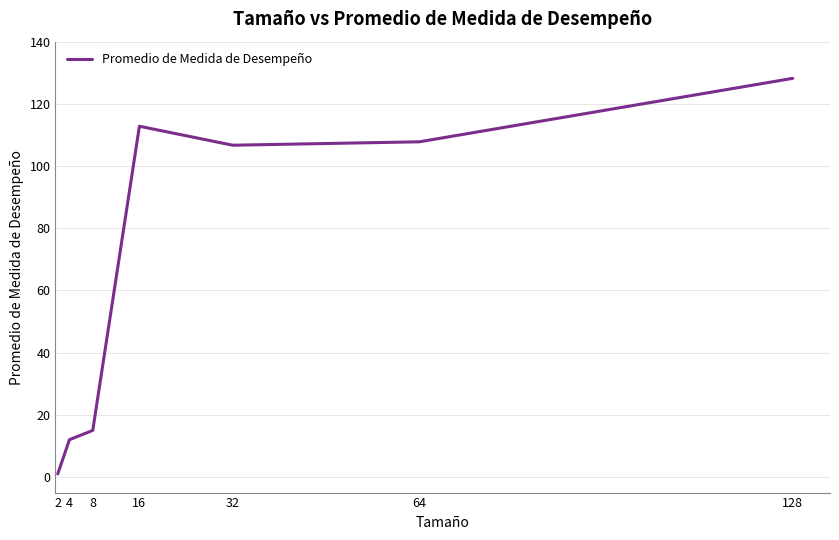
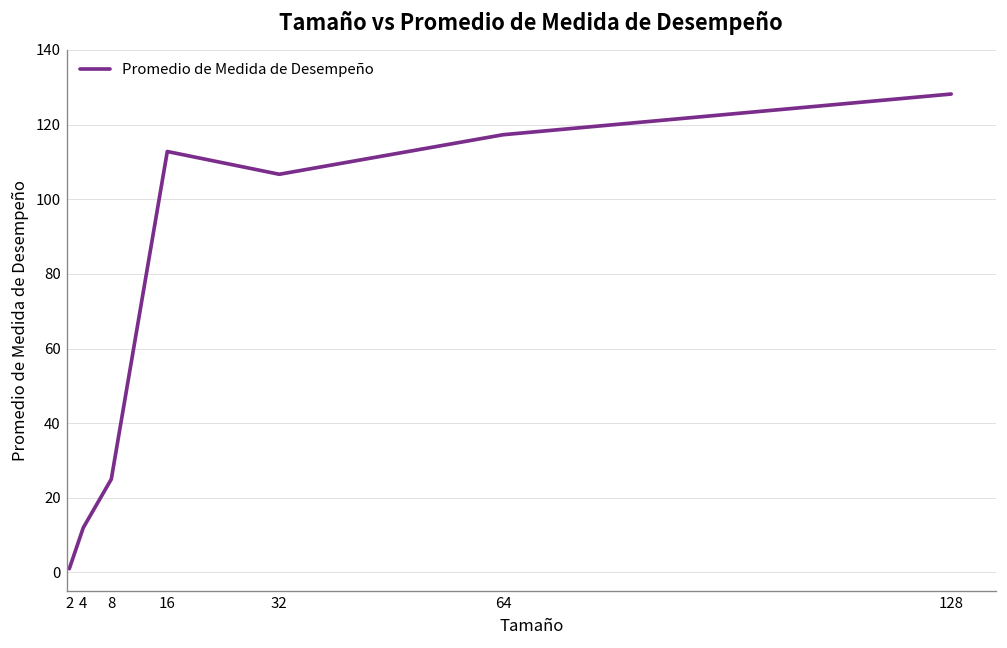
8: 15 -> 25
64: 108 -> 117
